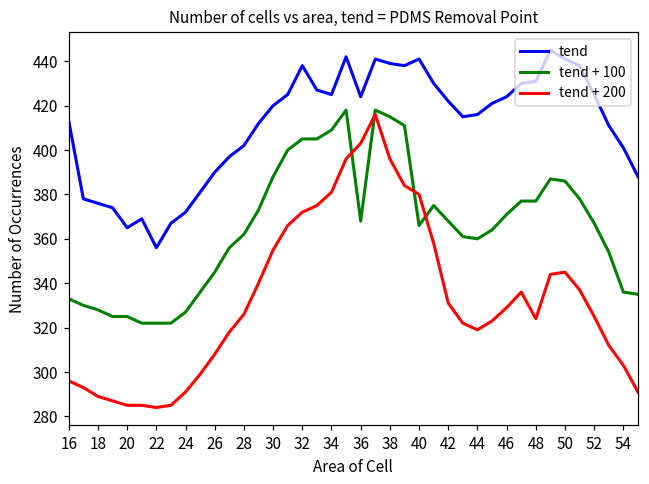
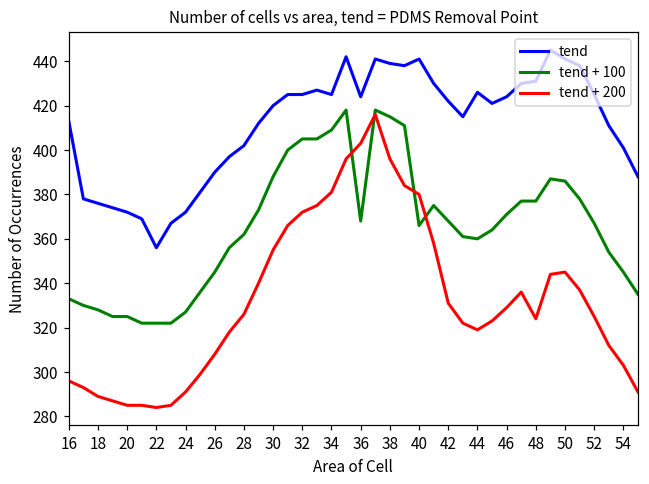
tend, 20: 365 -> 372
tend, 32: 438 -> 425
tend, 44: 416 -> 426
tend + 100, 54: 336 -> 345
